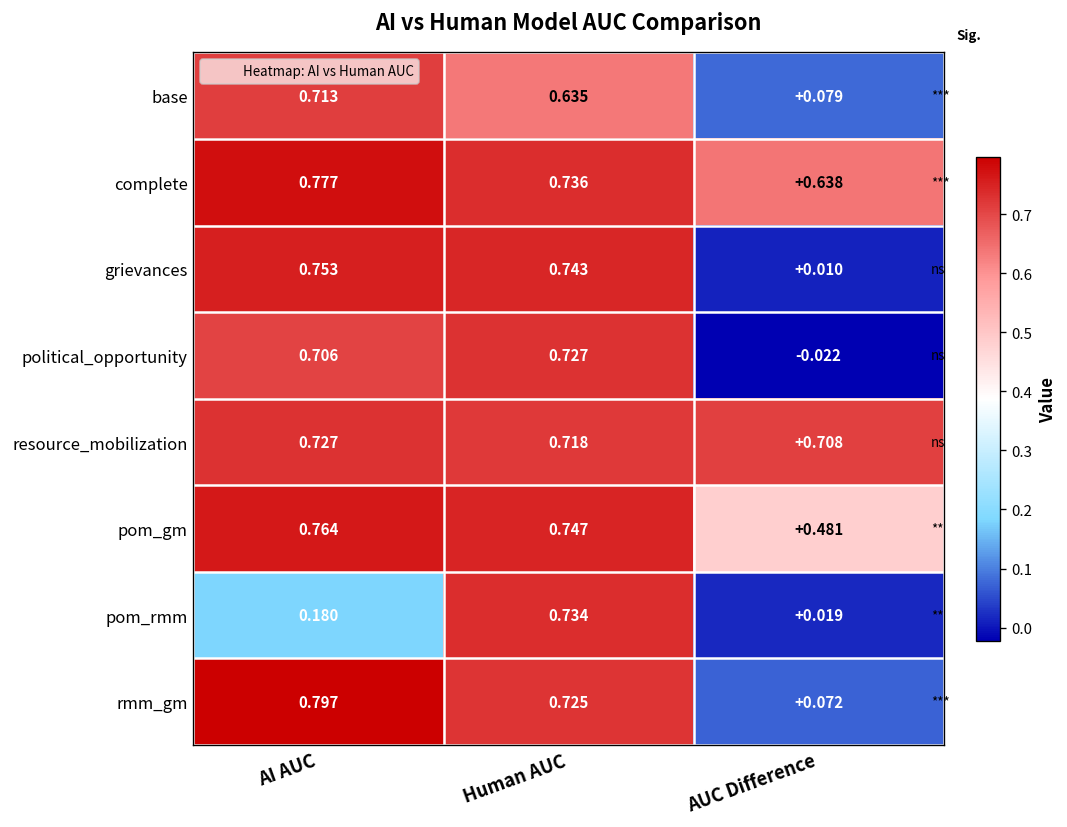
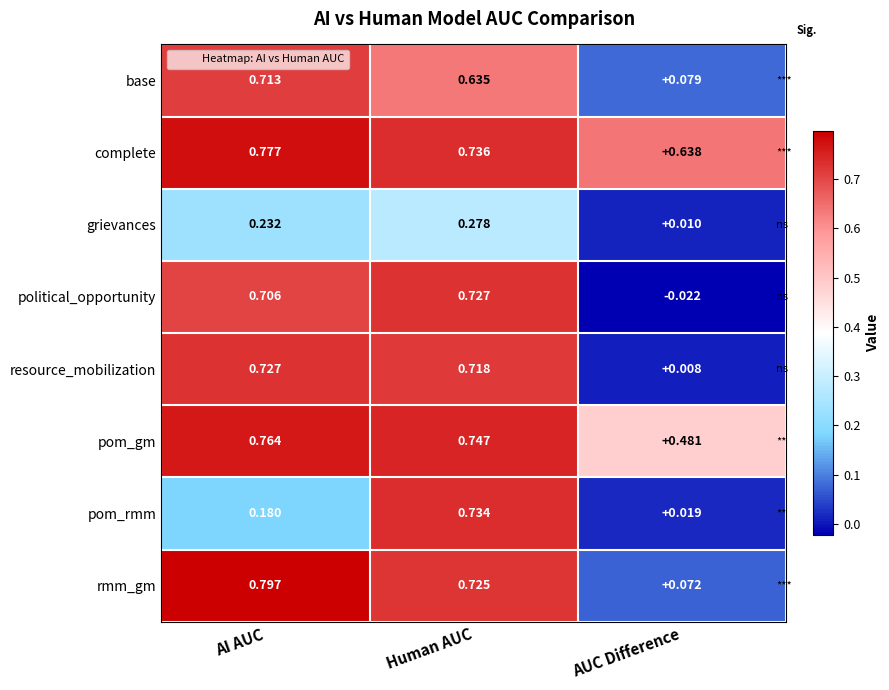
grievances, AI AUC: 0.753 -> 0.232
grievances, Human AUC: 0.743 -> 0.278
resource_mobilization, AUC Difference: +0.708 -> +0.008
